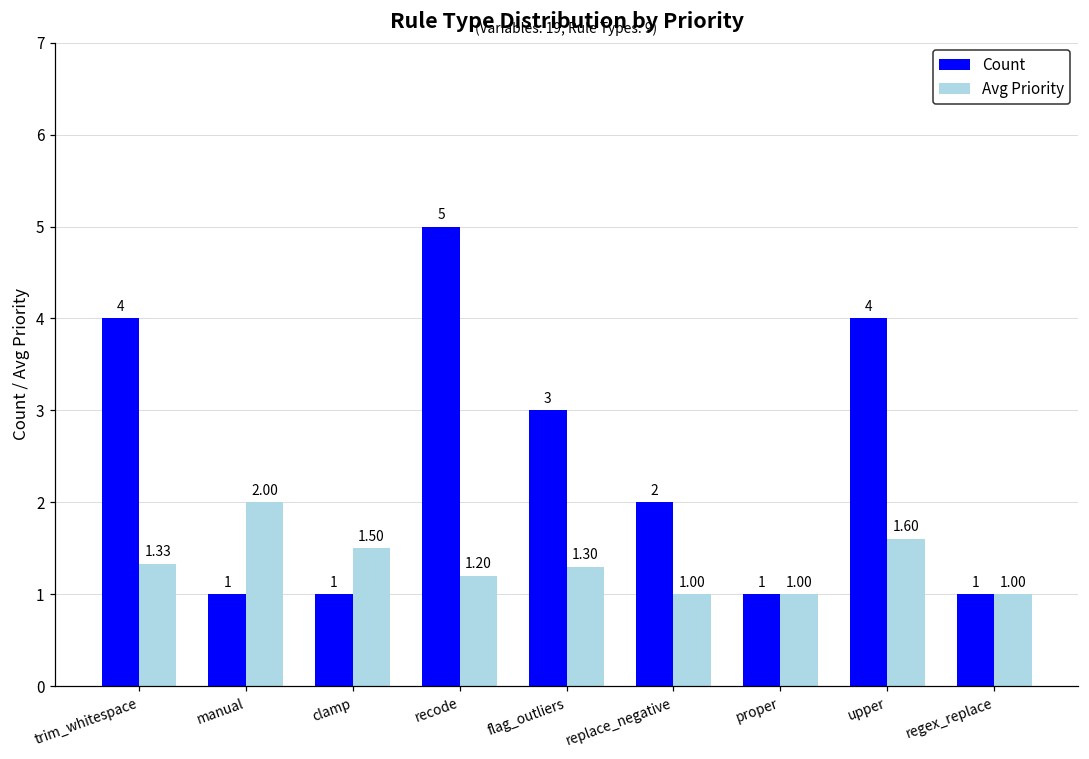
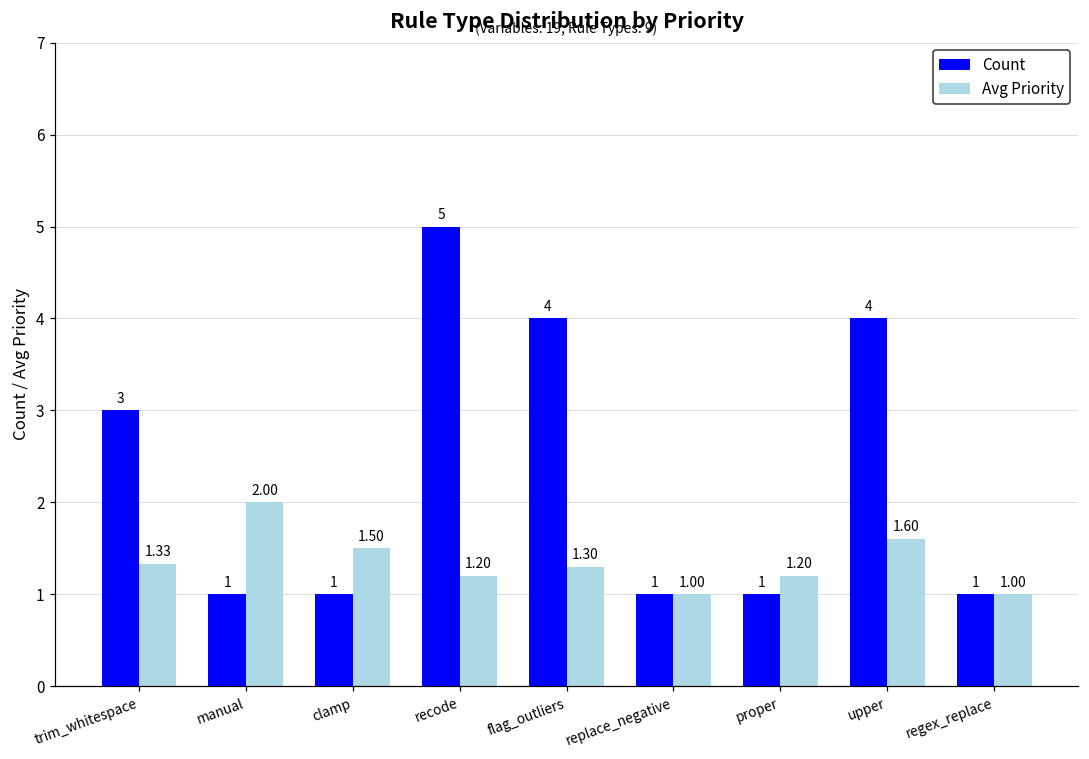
Count, trim_whitespace: 4 -> 3
Count, flag_outliers: 3 -> 4
Count, replace_negative: 2 -> 1
Avg Priority, proper: 1.00 -> 1.20
